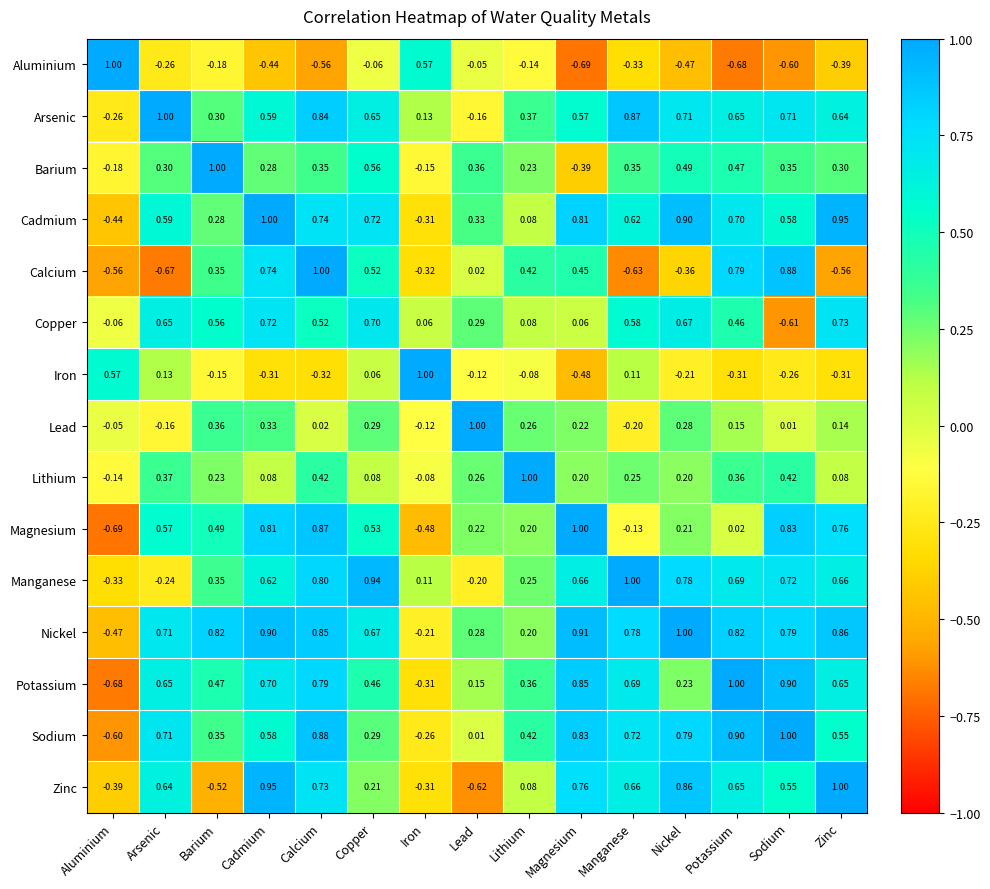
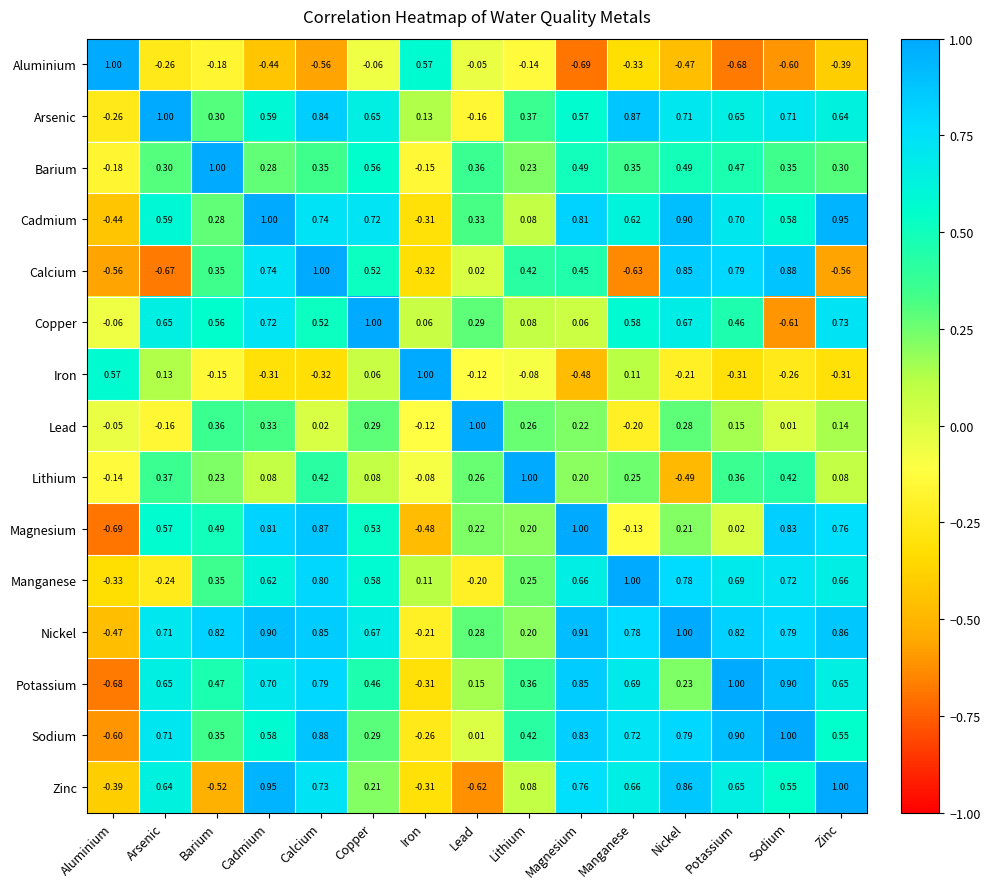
Barium, Magnesium: -0.39 -> 0.49
Calcium, Nickel: -0.36 -> 0.85
Copper, Copper: 0.70 -> 1.00
Lithium, Nickel: 0.20 -> -0.49
Manganese, Copper: 0.94 -> 0.58
